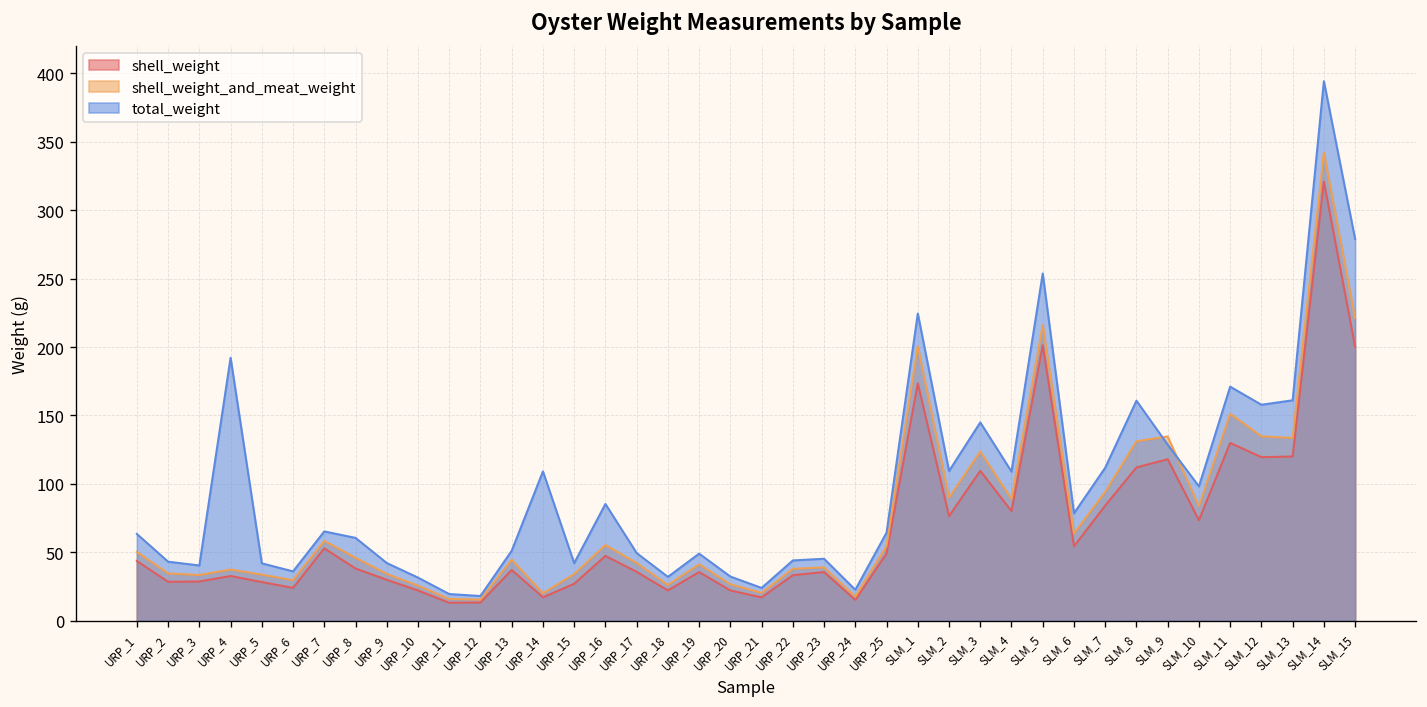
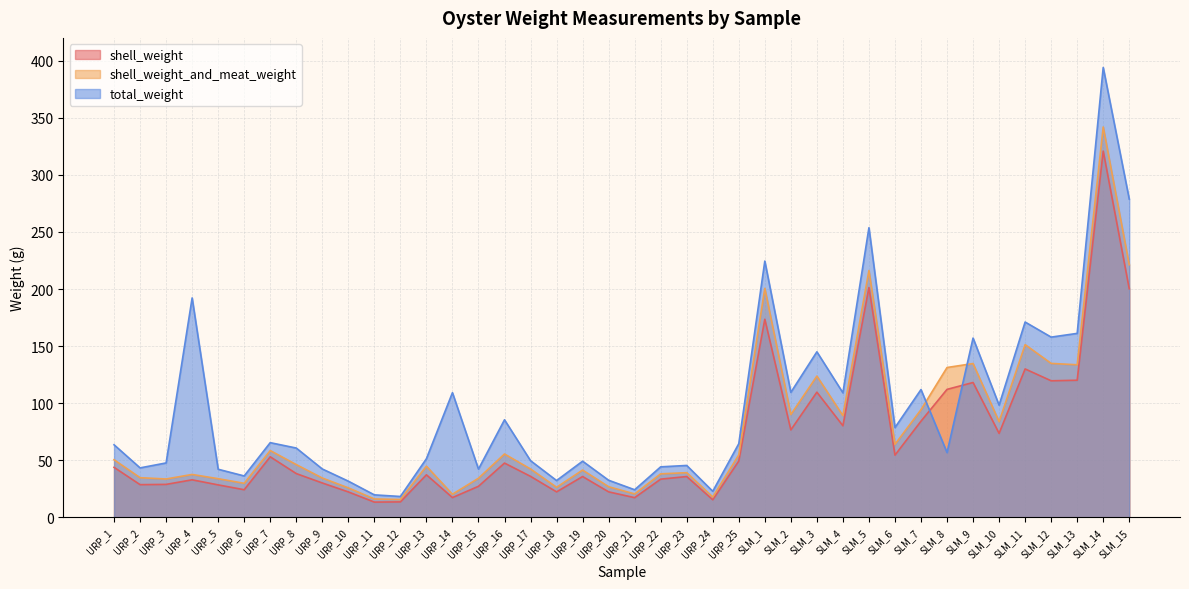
total_weight, URP_3: 41 -> 48
total_weight, SLM_8: 161 -> 57
total_weight, SLM_9: 129 -> 157
